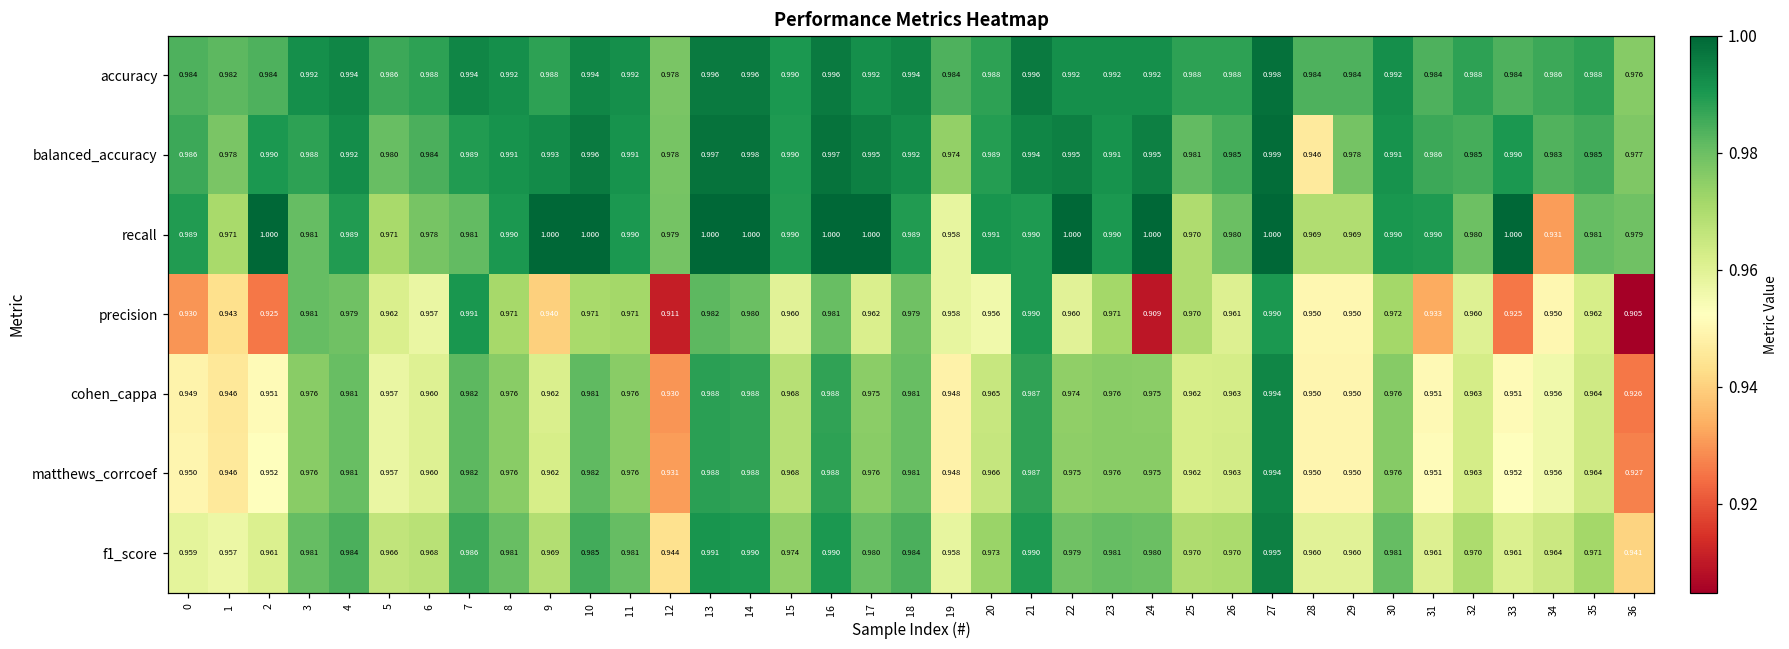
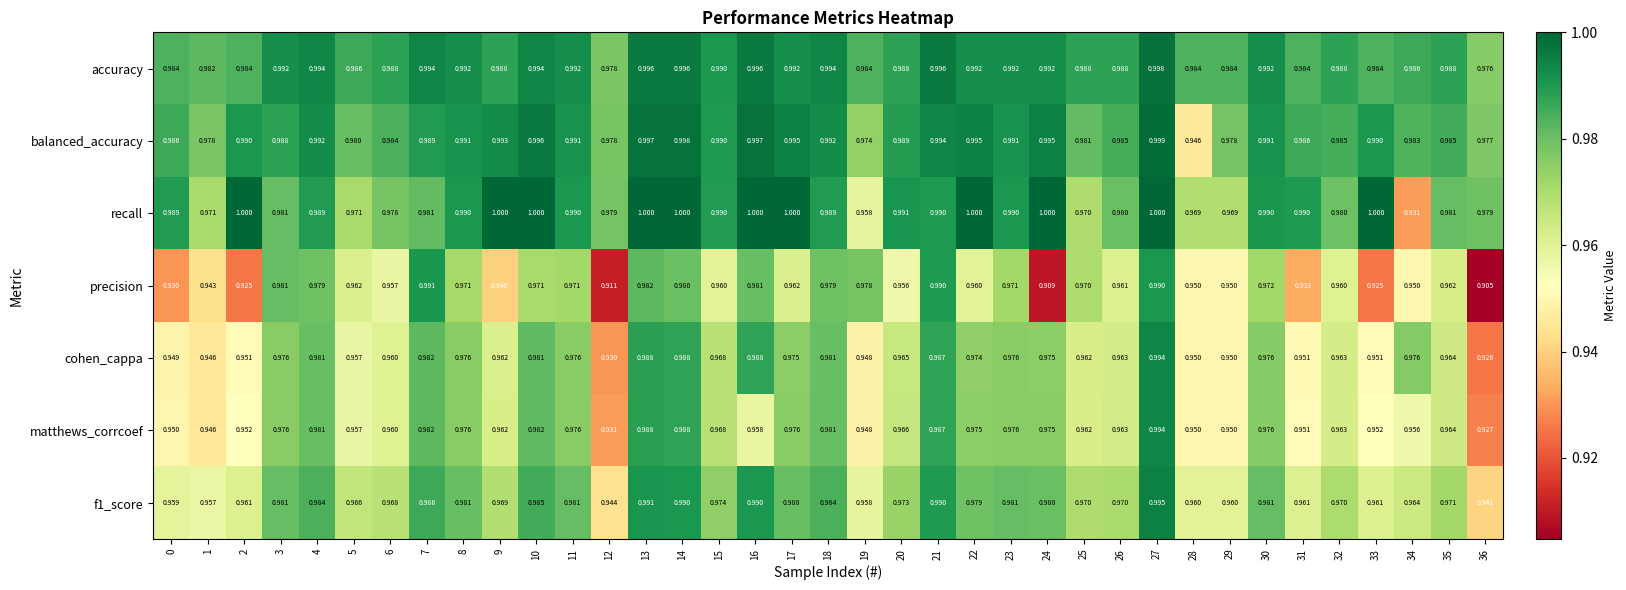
precision, 19: 0.958 -> 0.978
cohen_cappa, 34: 0.956 -> 0.976
matthews_corrcoef, 16: 0.988 -> 0.958
